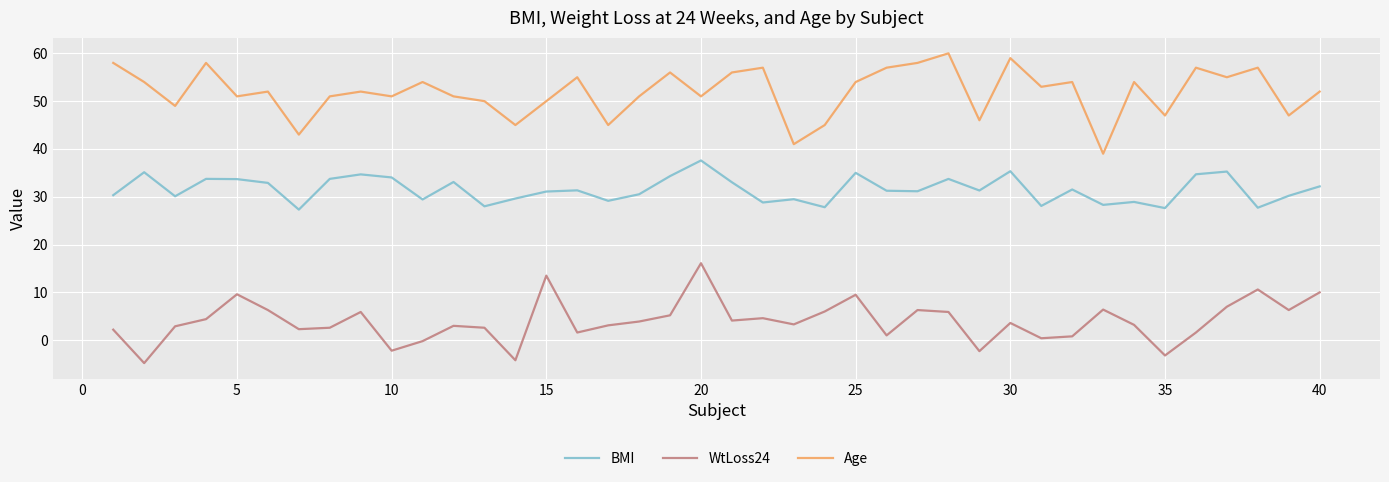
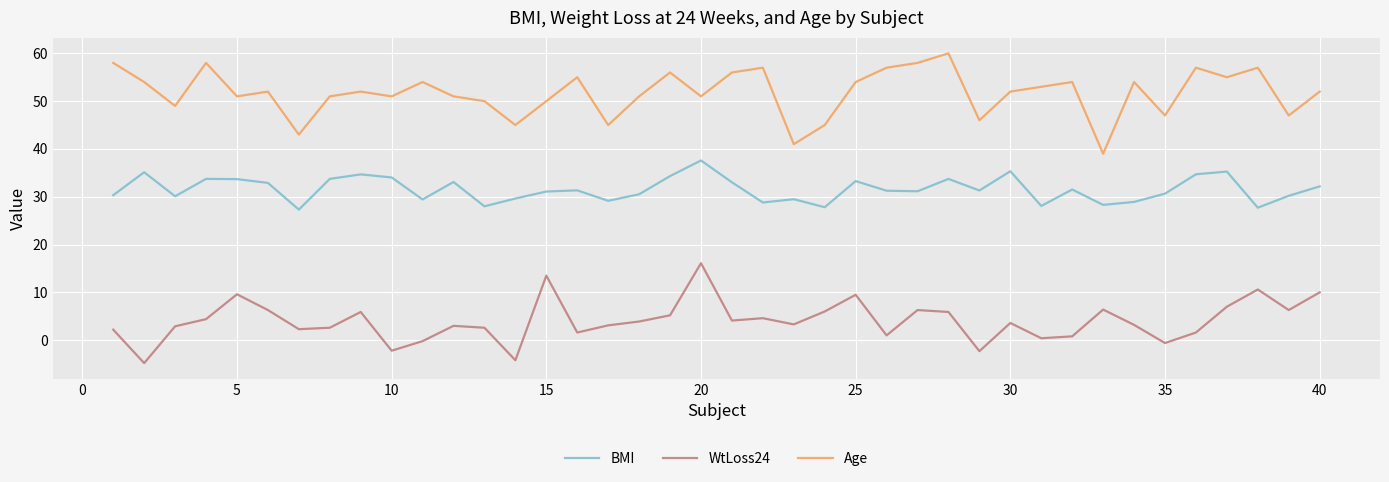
BMI, 25: 35 -> 33
Age, 30: 59 -> 52
BMI, 35: 28 -> 31
WtLoss24, 35: -3 -> -1
